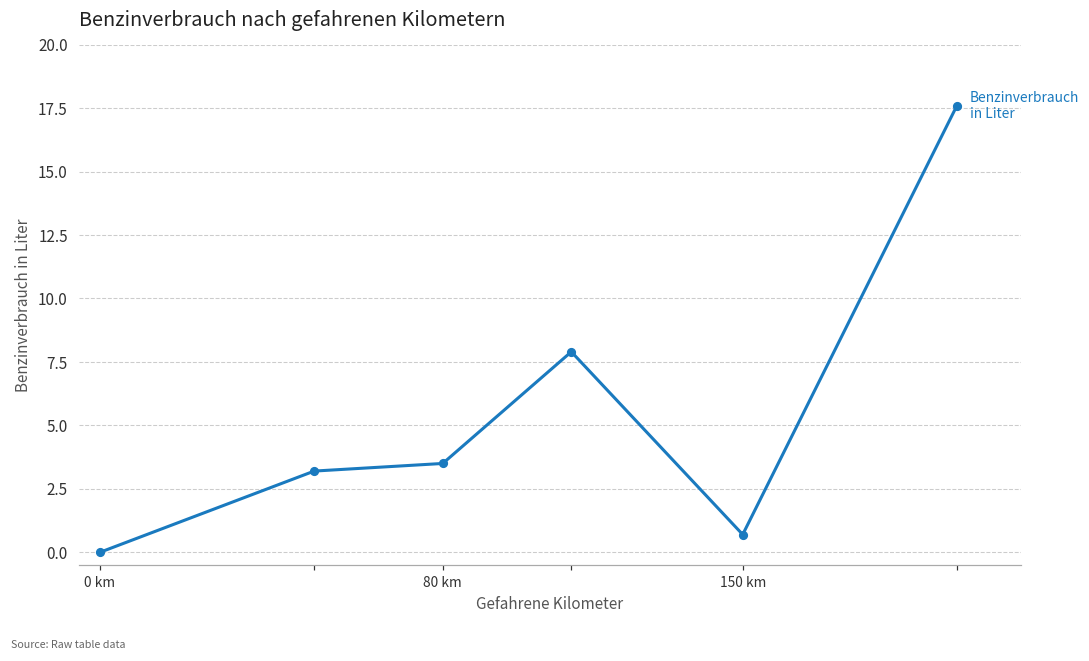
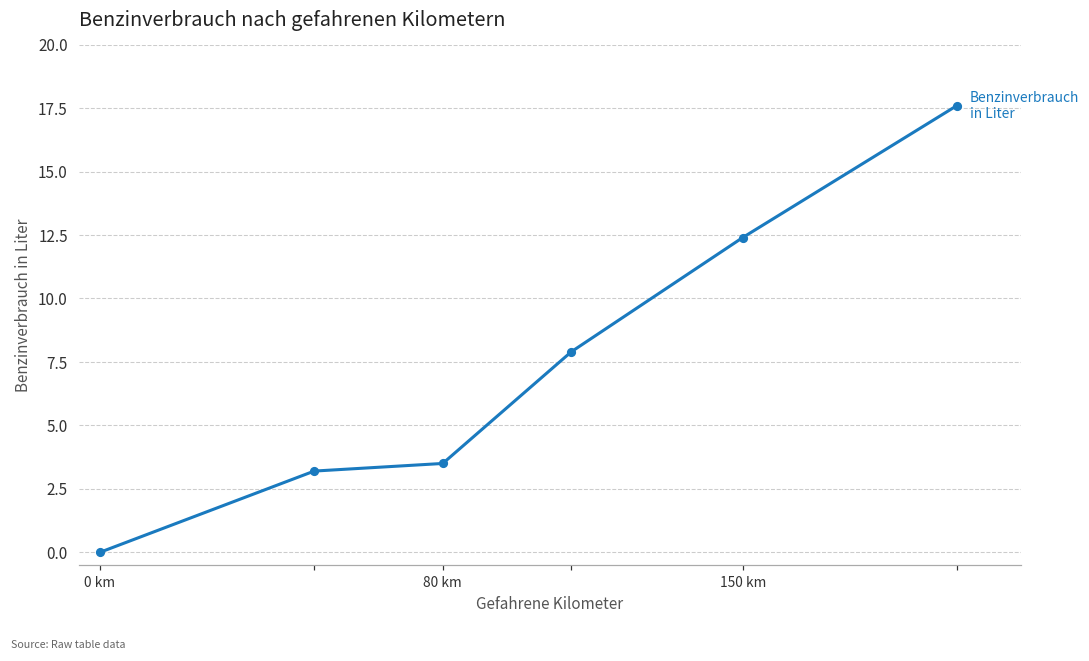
150 km: 0.7 -> 12.4
